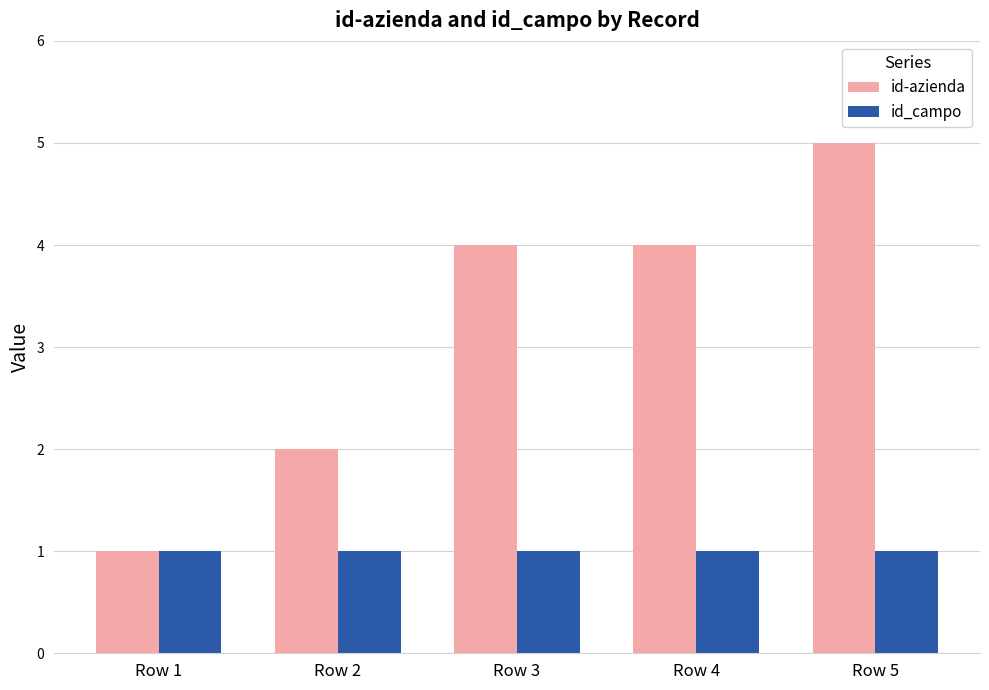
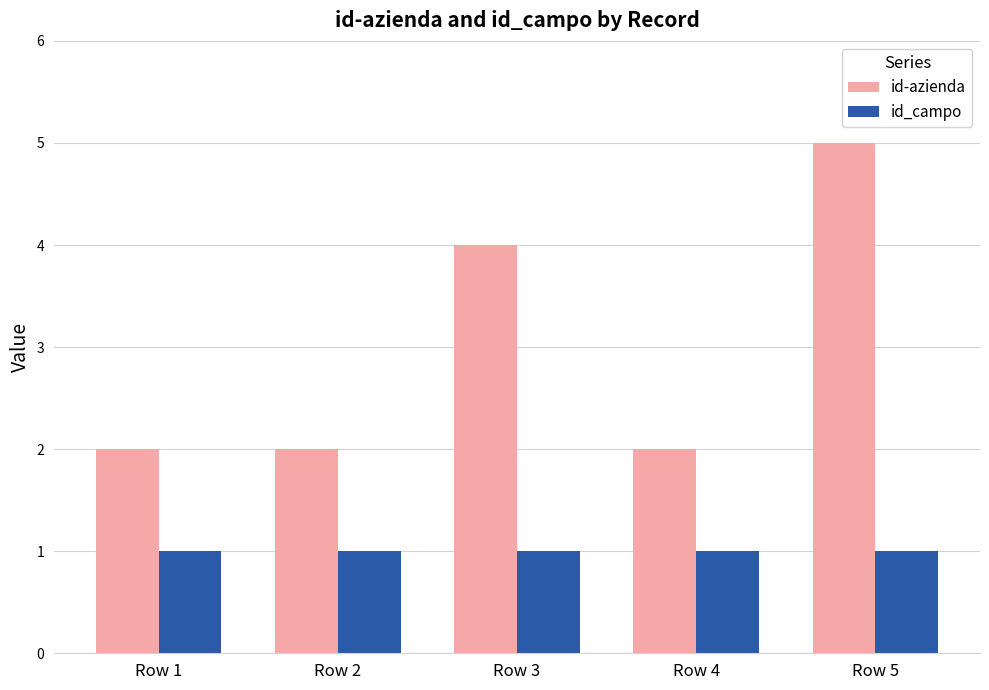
id-azienda, Row 1: 1 -> 2
id-azienda, Row 4: 4 -> 2
